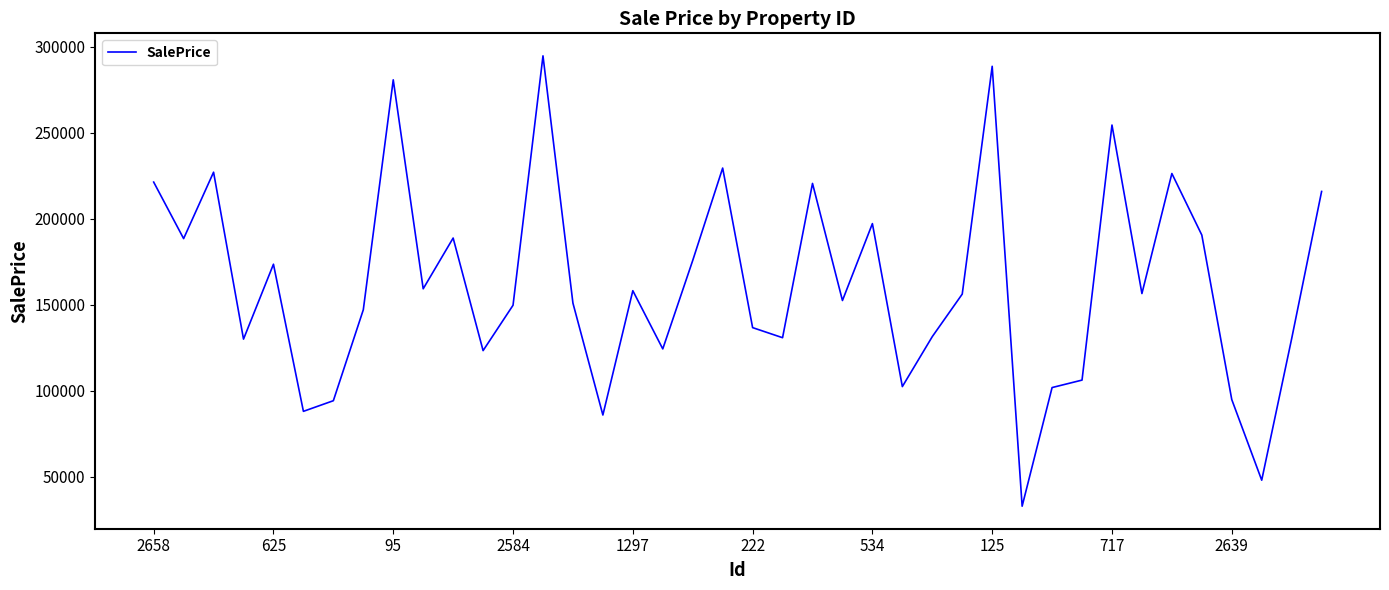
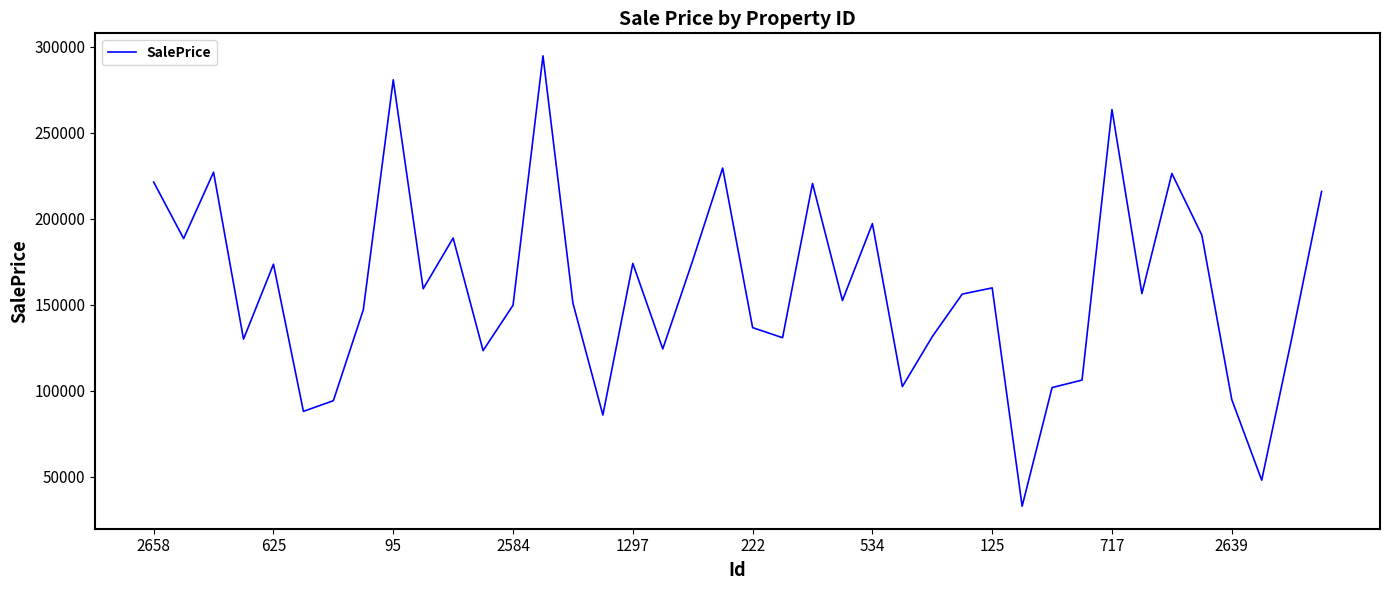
1297: 158000 -> 174000
125: 289000 -> 160000
717: 254000 -> 263000
